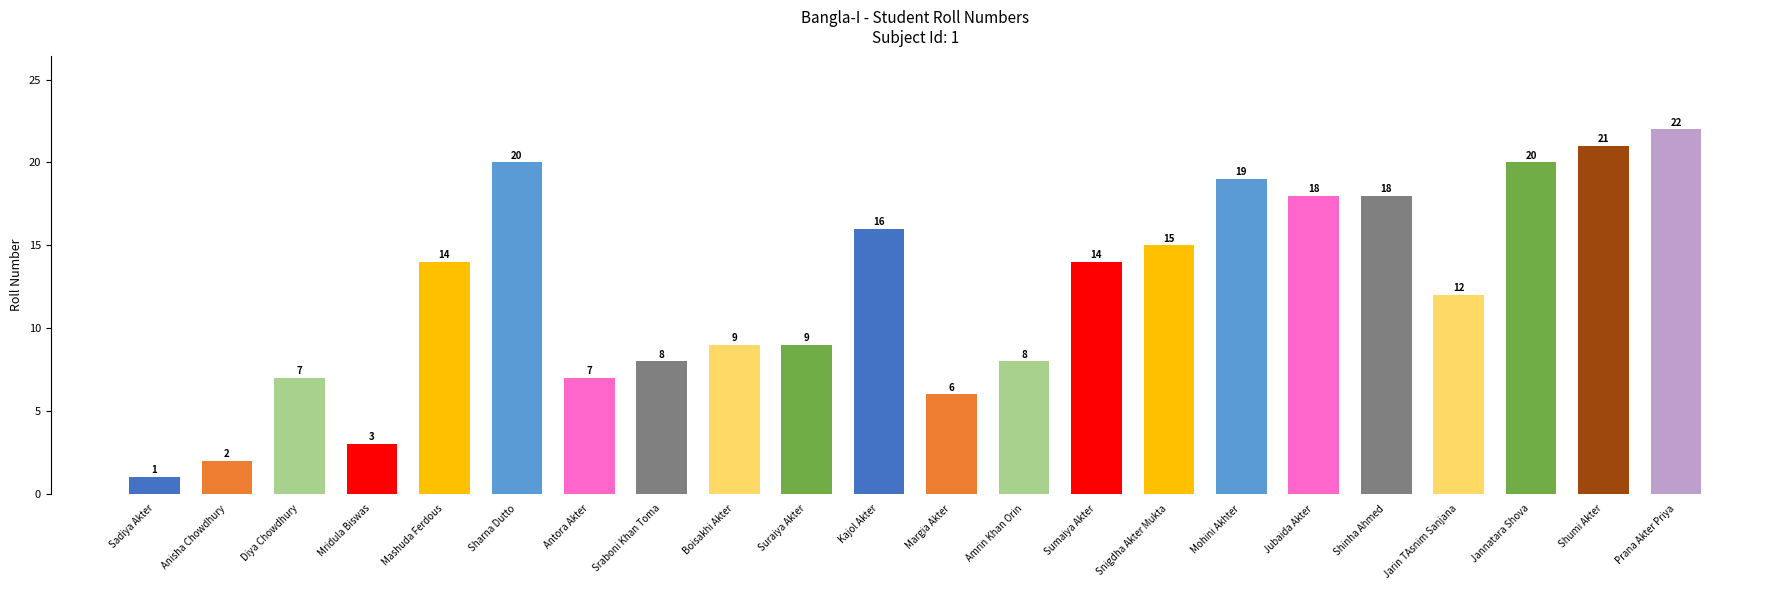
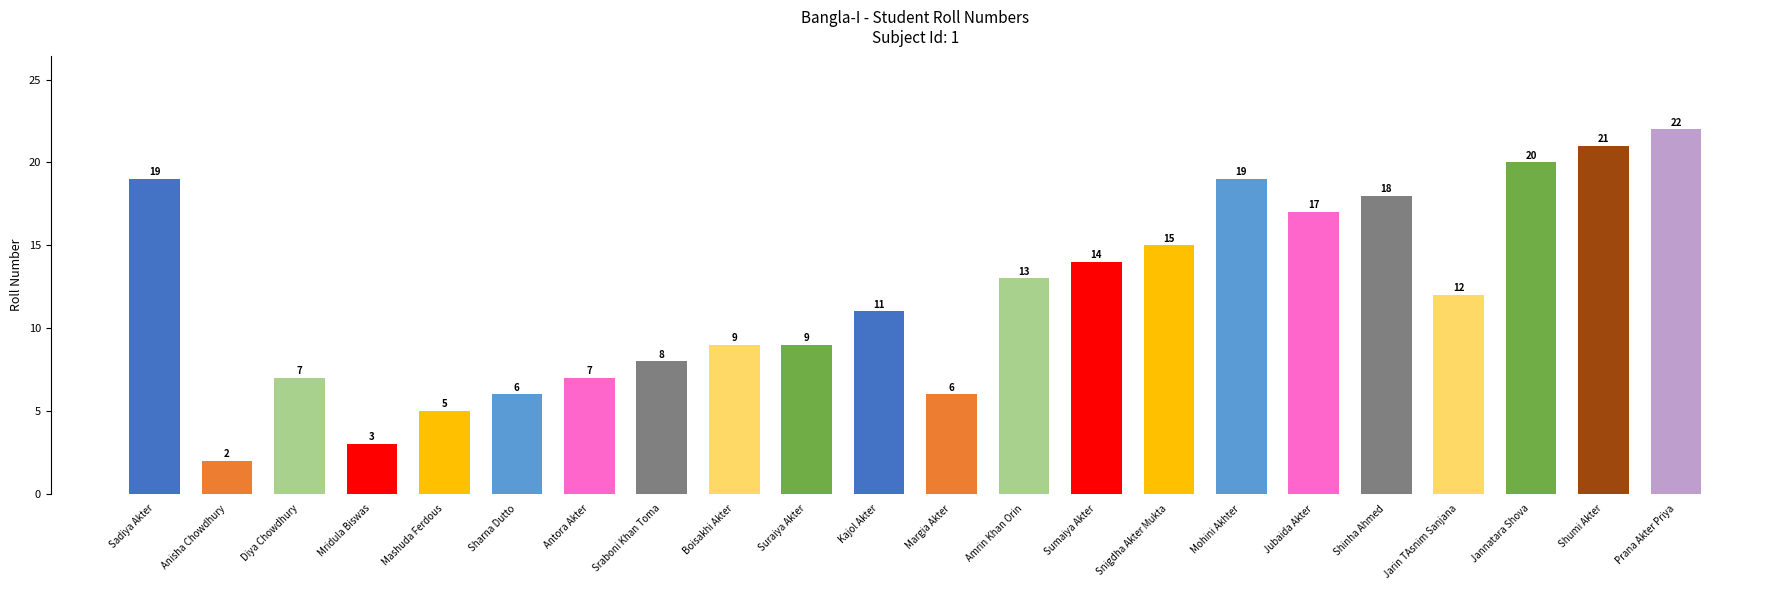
Sadiya Akter: 1 -> 19
Mashuda Ferdous: 14 -> 5
Sharna Dutto: 20 -> 6
Kajol Akter: 16 -> 11
Amrin Khan Orin: 8 -> 13
Jubaida Akter: 18 -> 17
